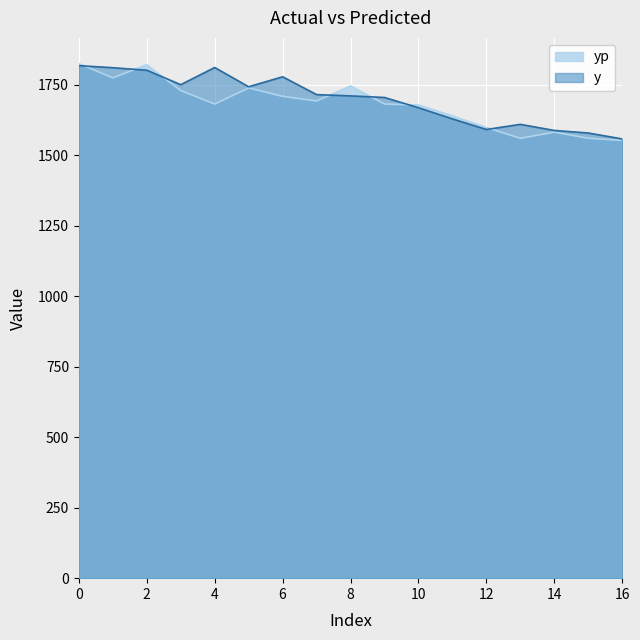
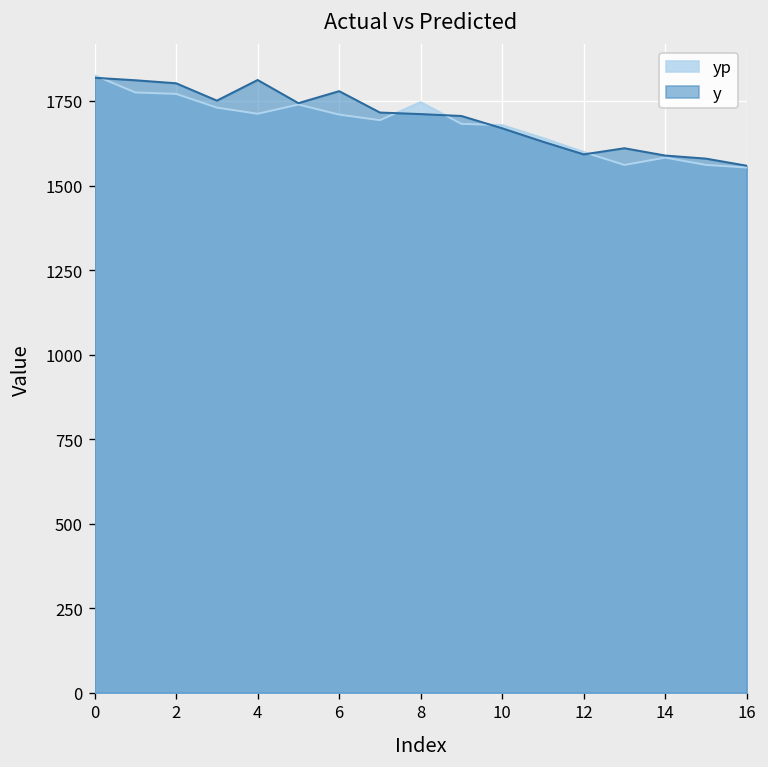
yp, 2: 1820 -> 1770
yp, 4: 1680 -> 1710
